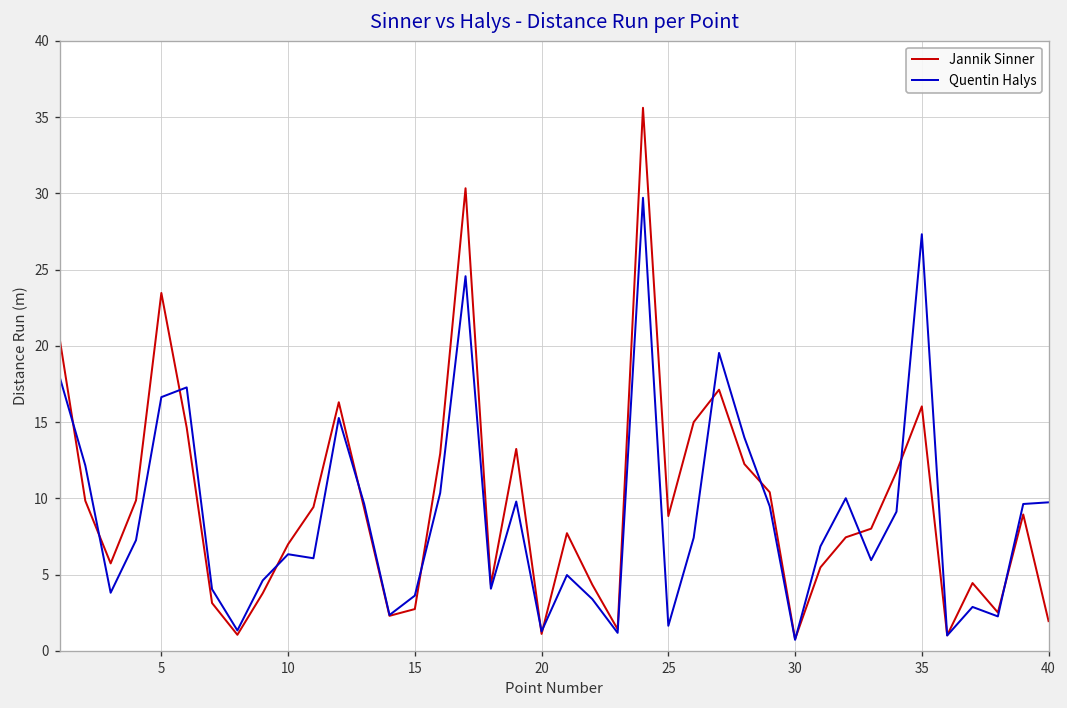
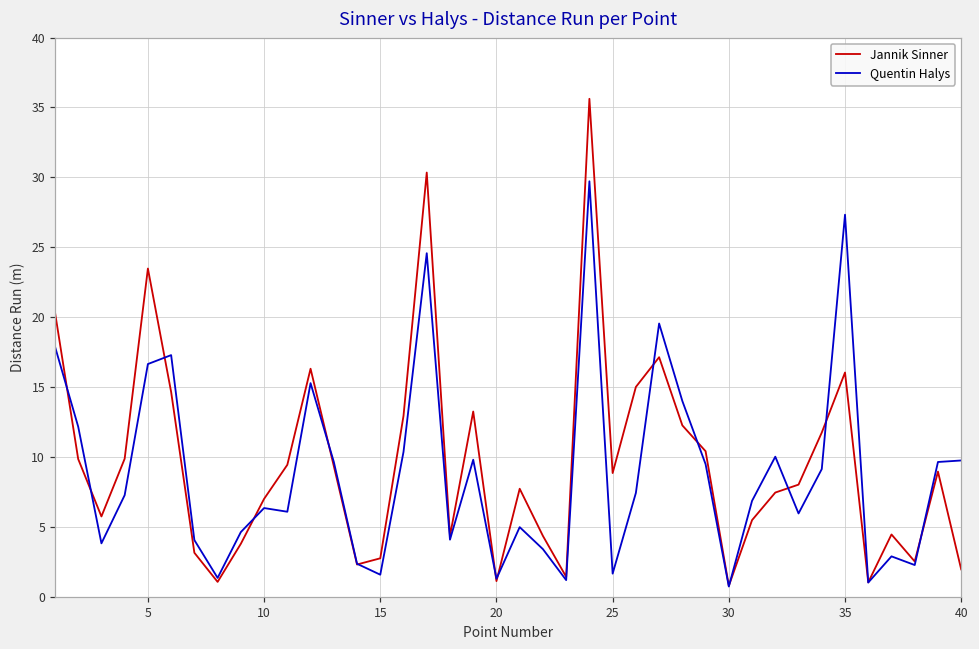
Quentin Halys, 15: 3.6 -> 1.6
